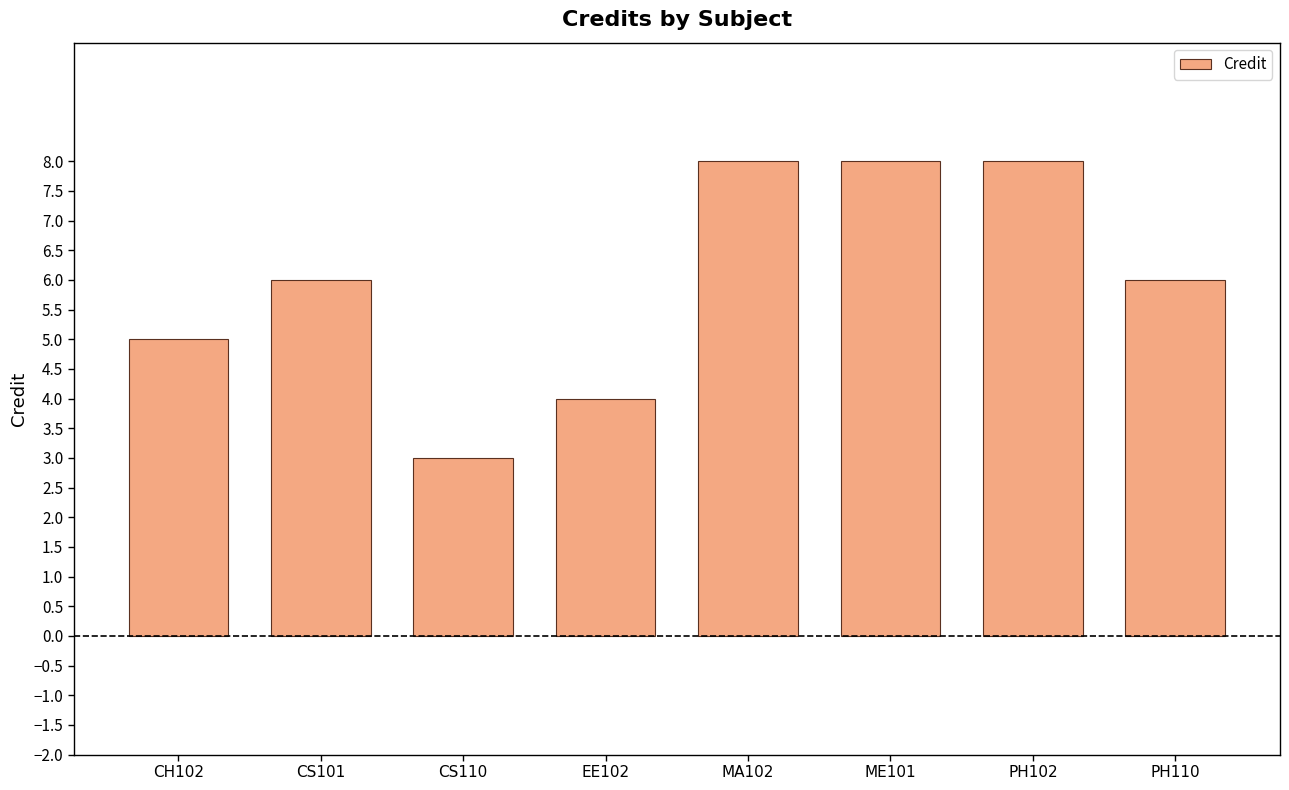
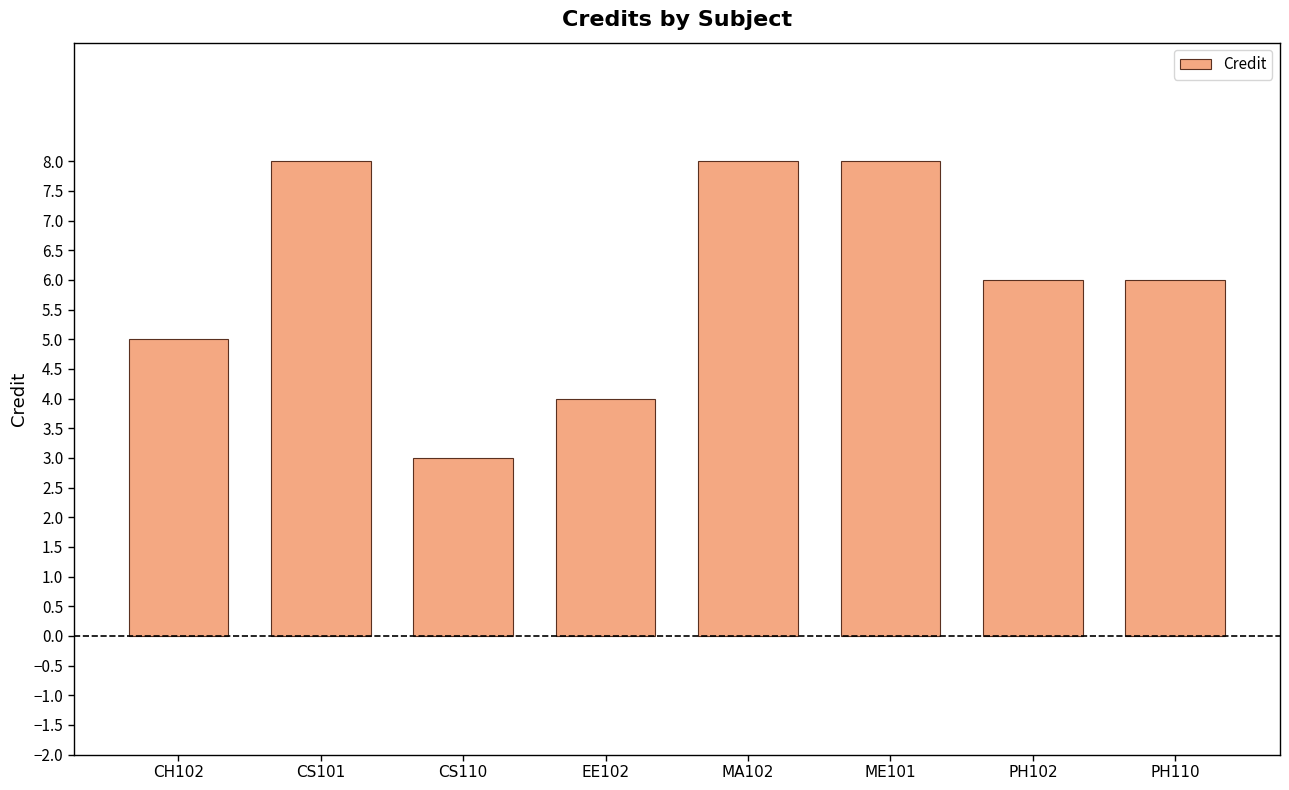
CS101: 6 -> 8
PH102: 8 -> 6
